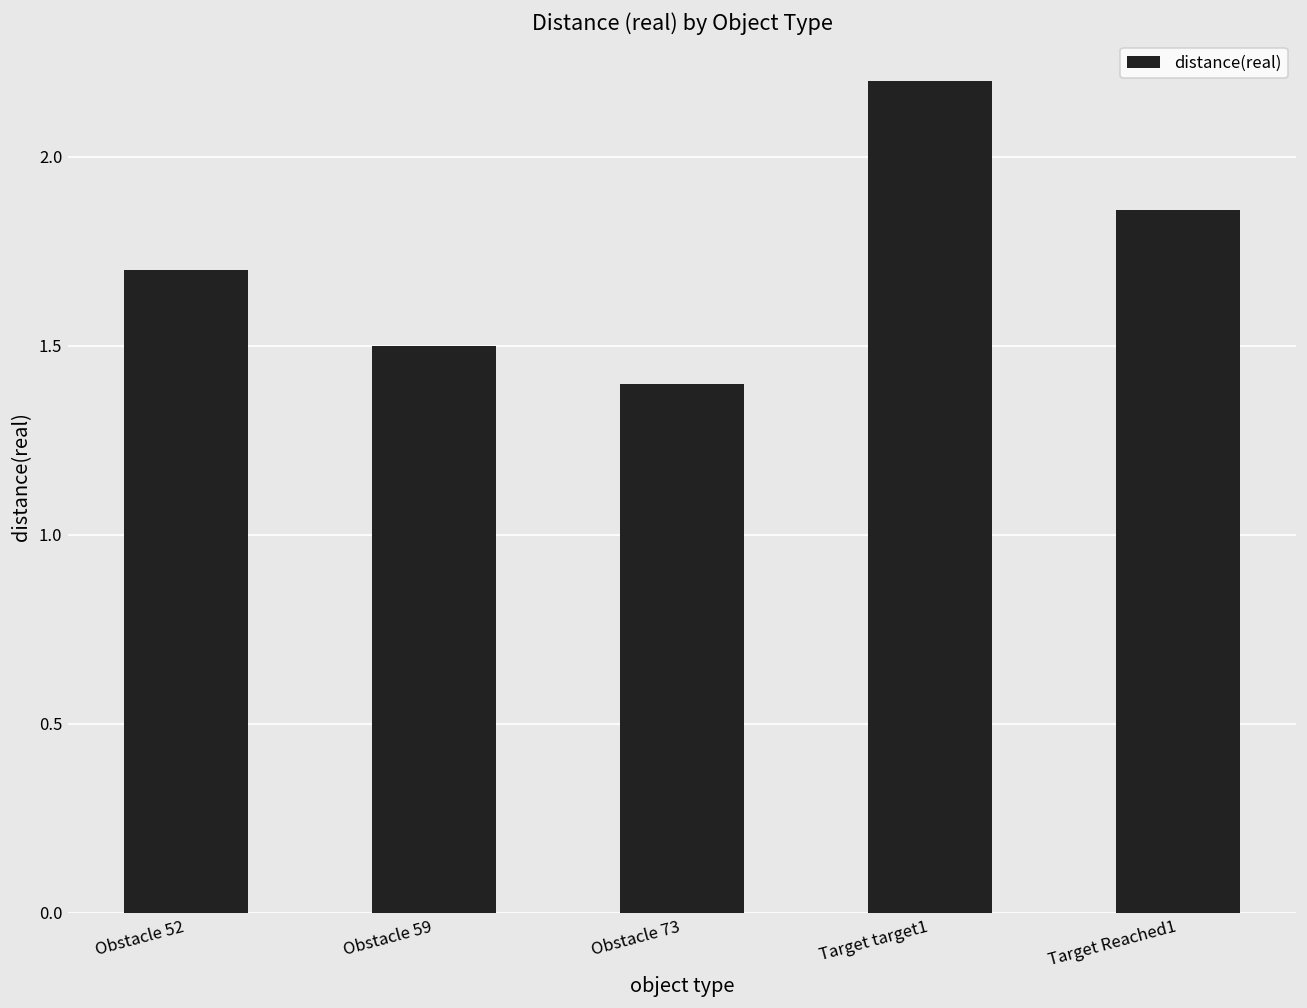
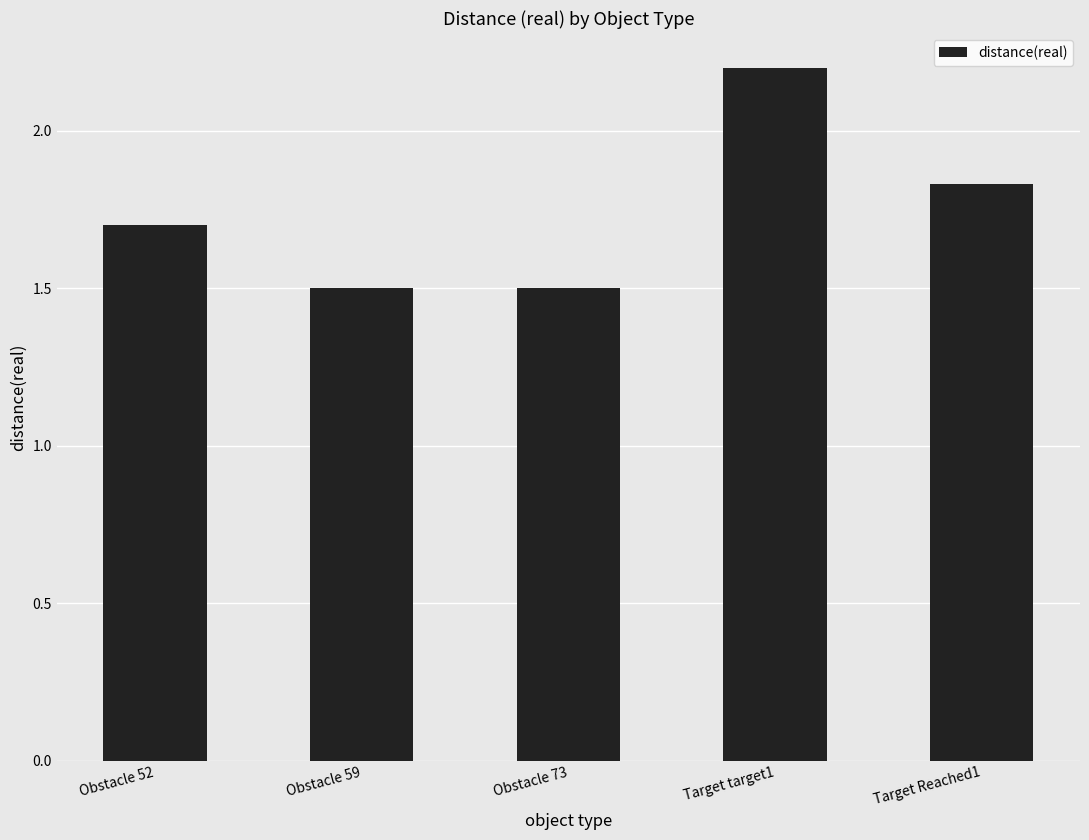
Obstacle 73: 1.4 -> 1.5
Target Reached1: 1.86 -> 1.83
